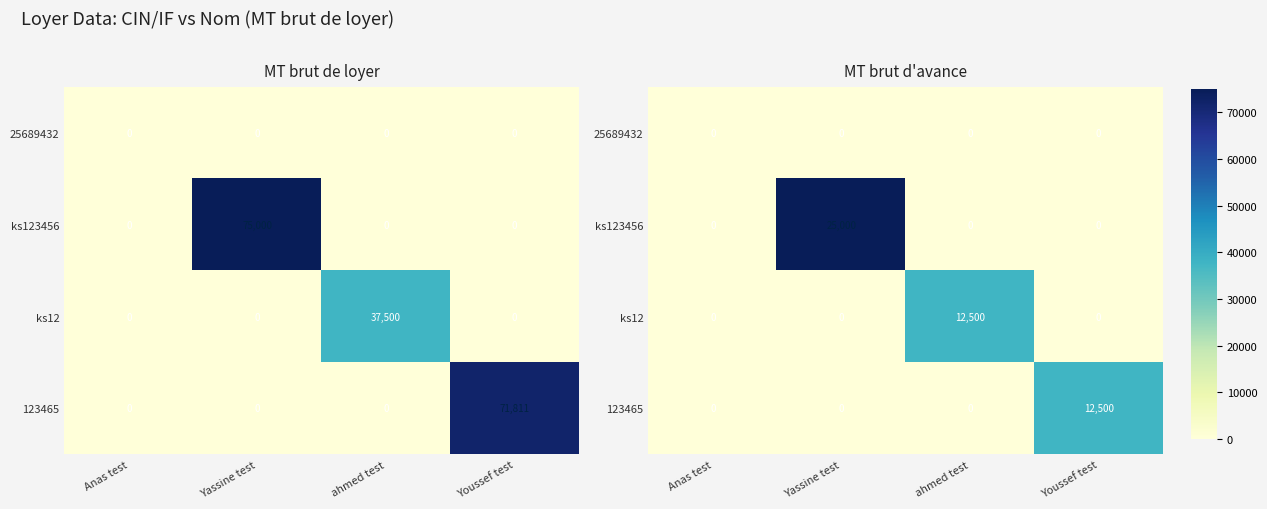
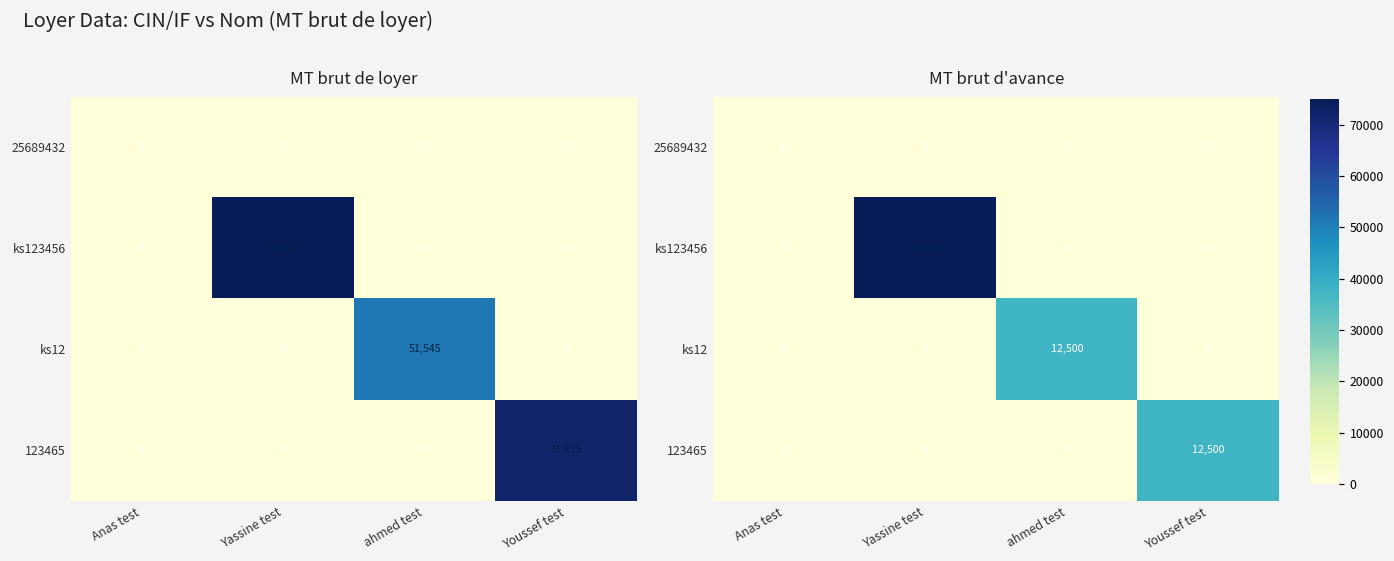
MT brut de loyer, ks12, ahmed test: 37,500 -> 51,545
